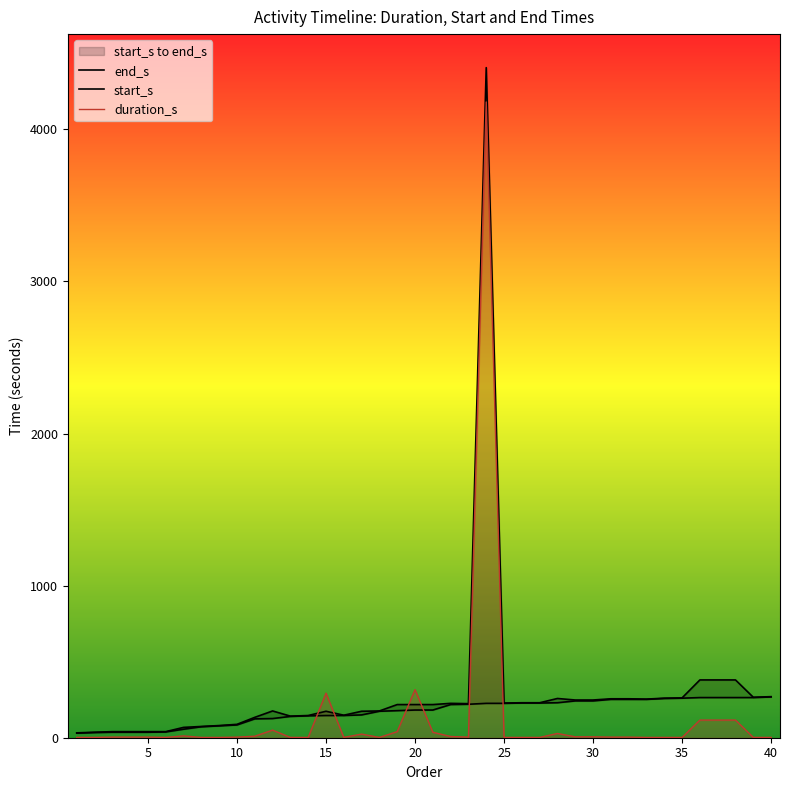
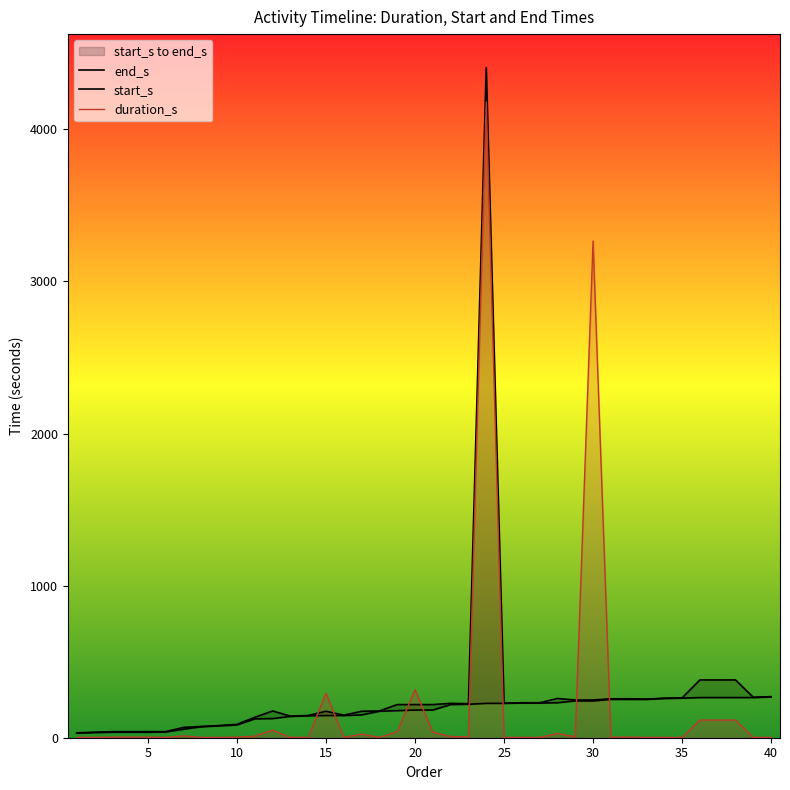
duration_s, 30: 10 -> 3270
